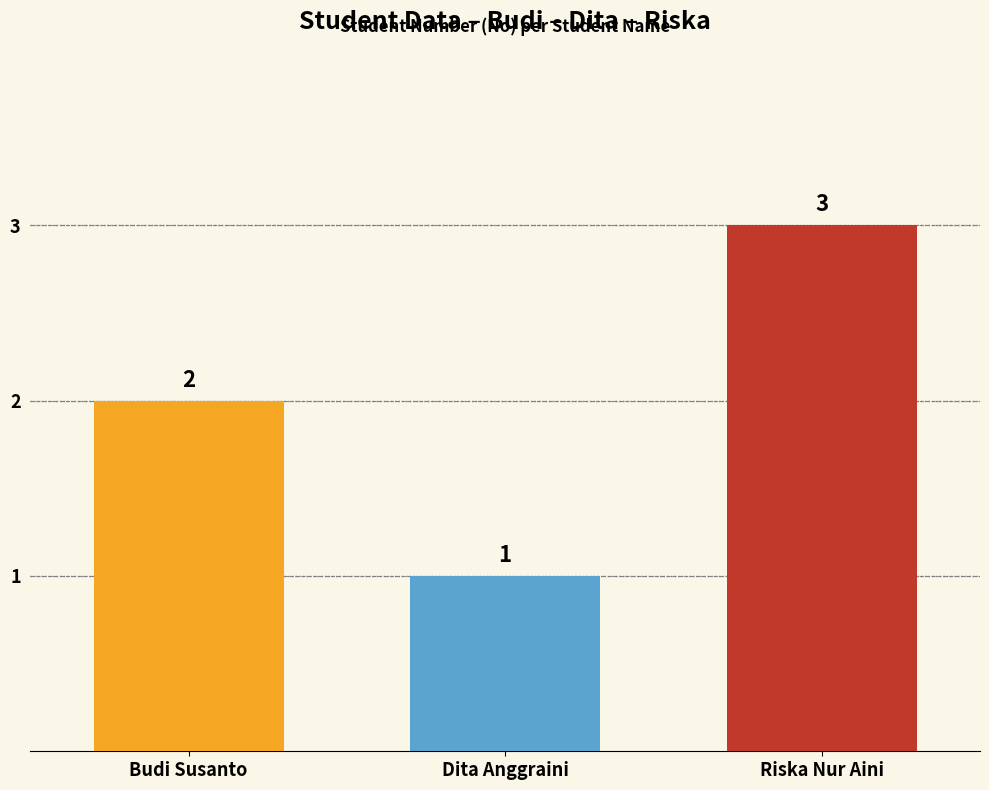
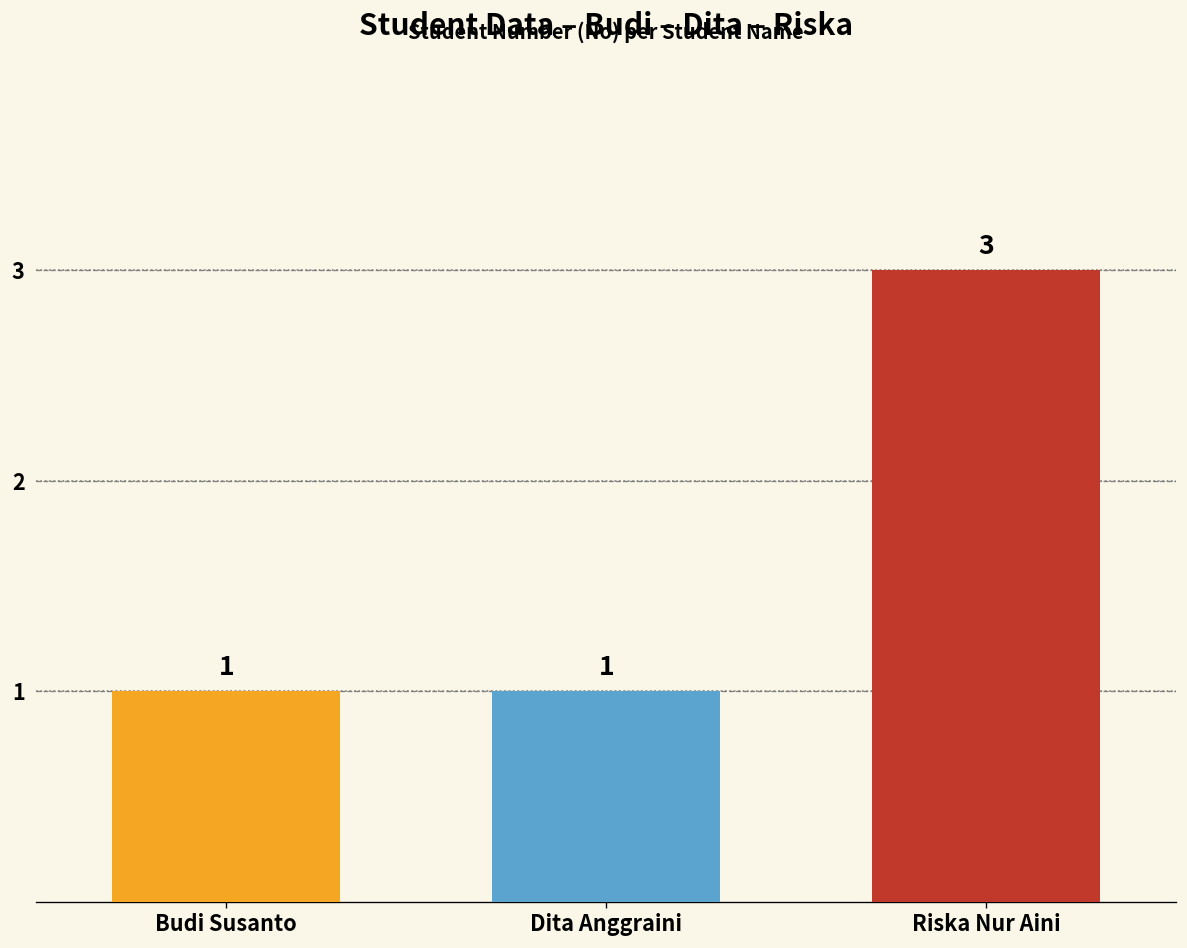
Budi Susanto: 2 -> 1
